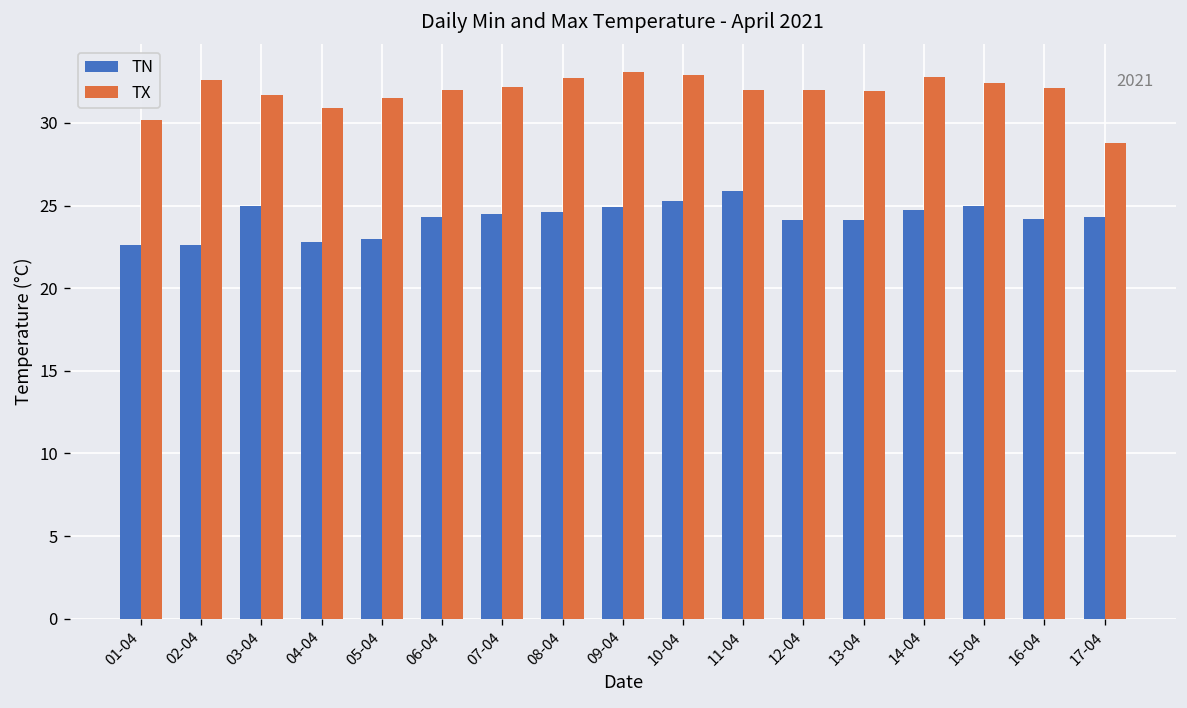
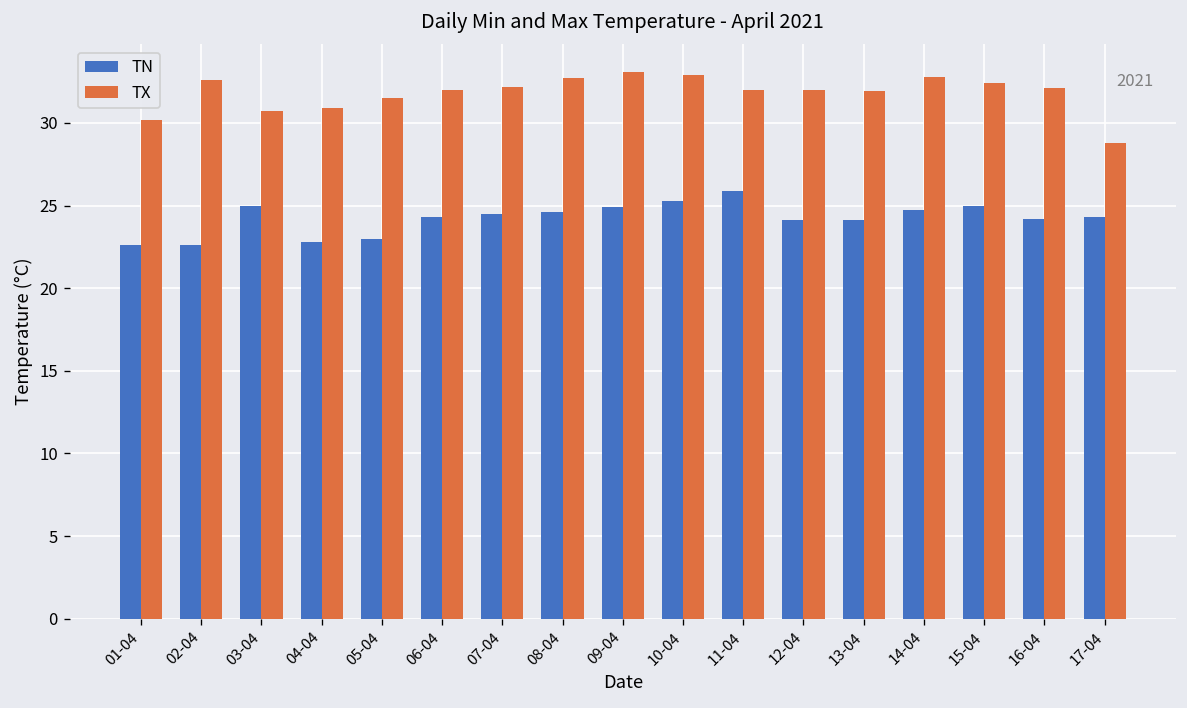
TX, 03-04: 31.7 -> 30.7
